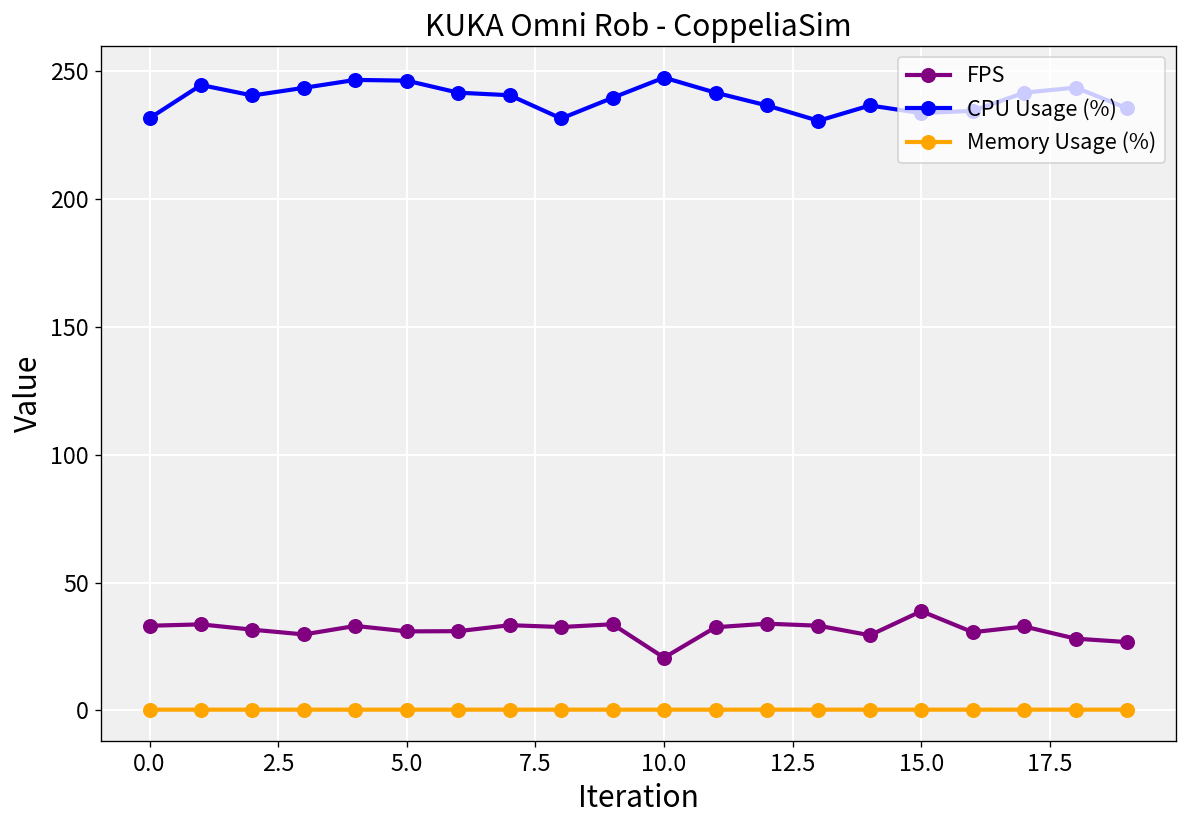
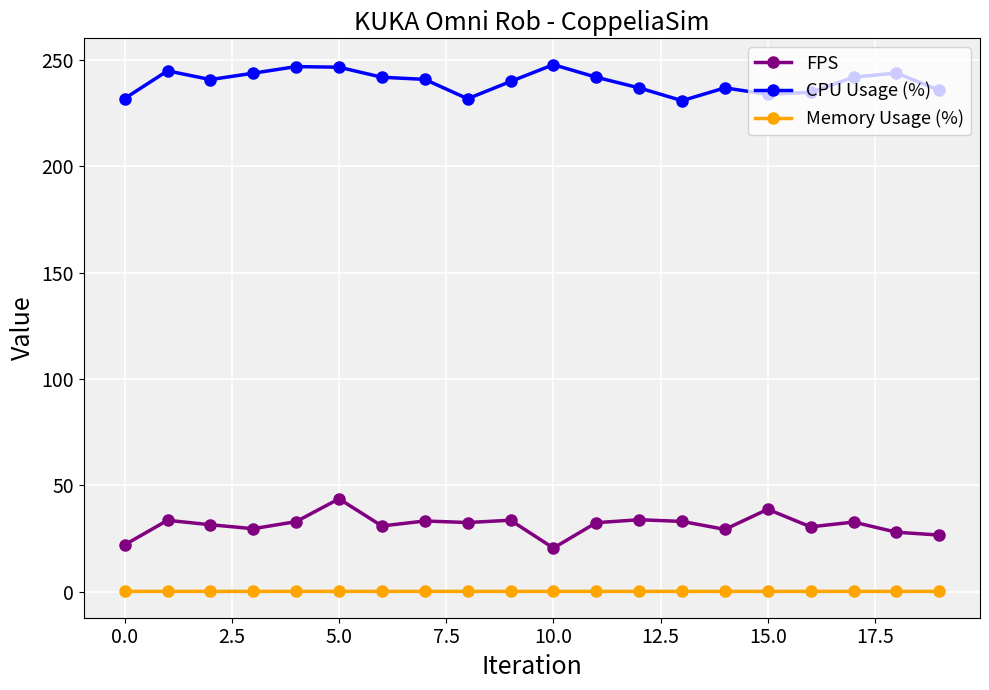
FPS, 0.0: 33 -> 22
FPS, 5.0: 31 -> 44
